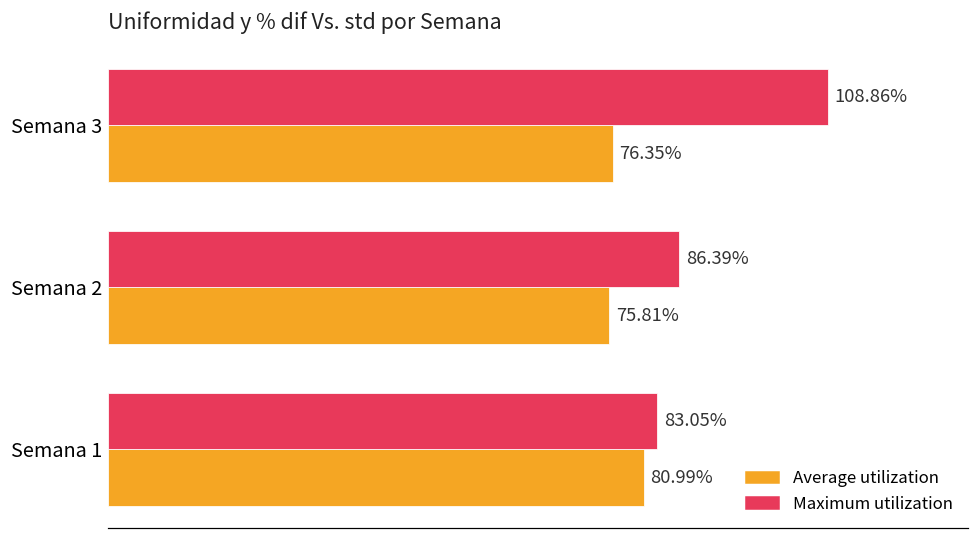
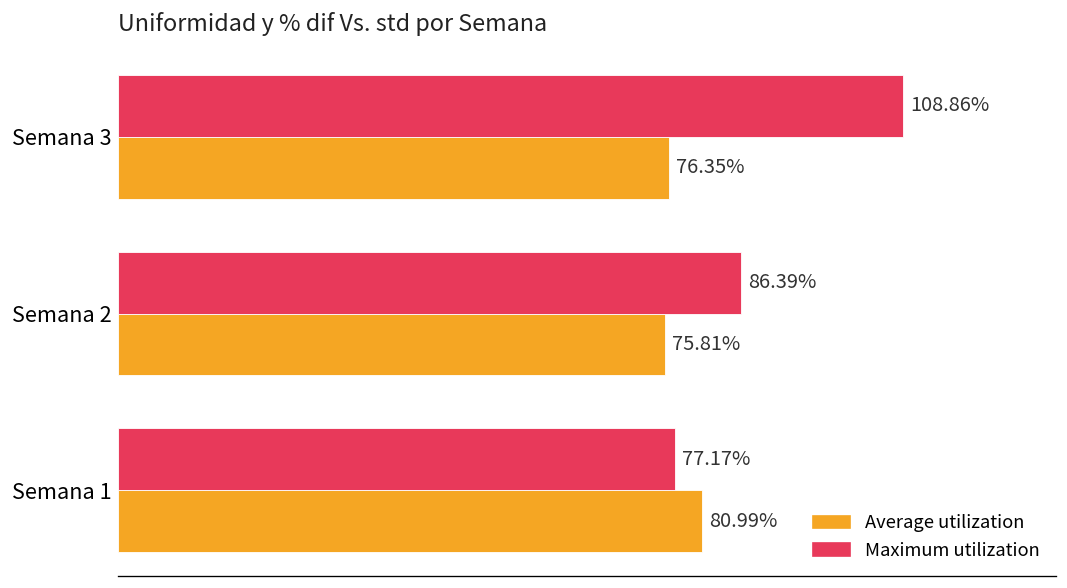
Maximum utilization, Semana 1: 83.05% -> 77.17%
